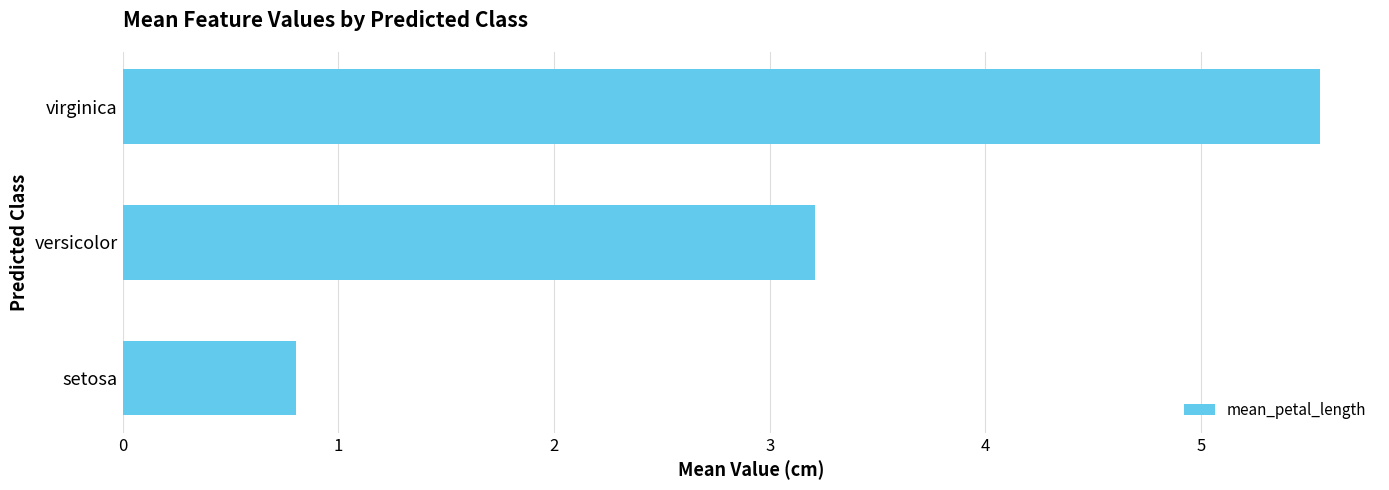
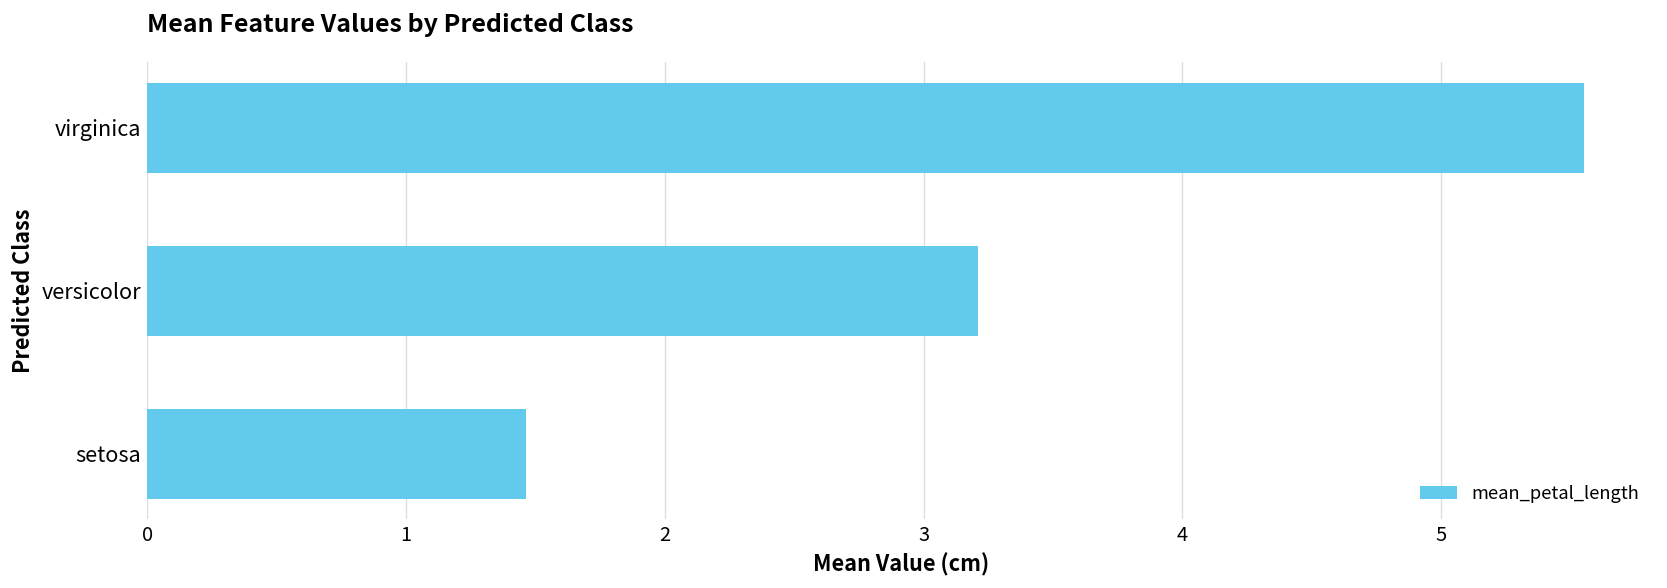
setosa: 0.80 -> 1.46
